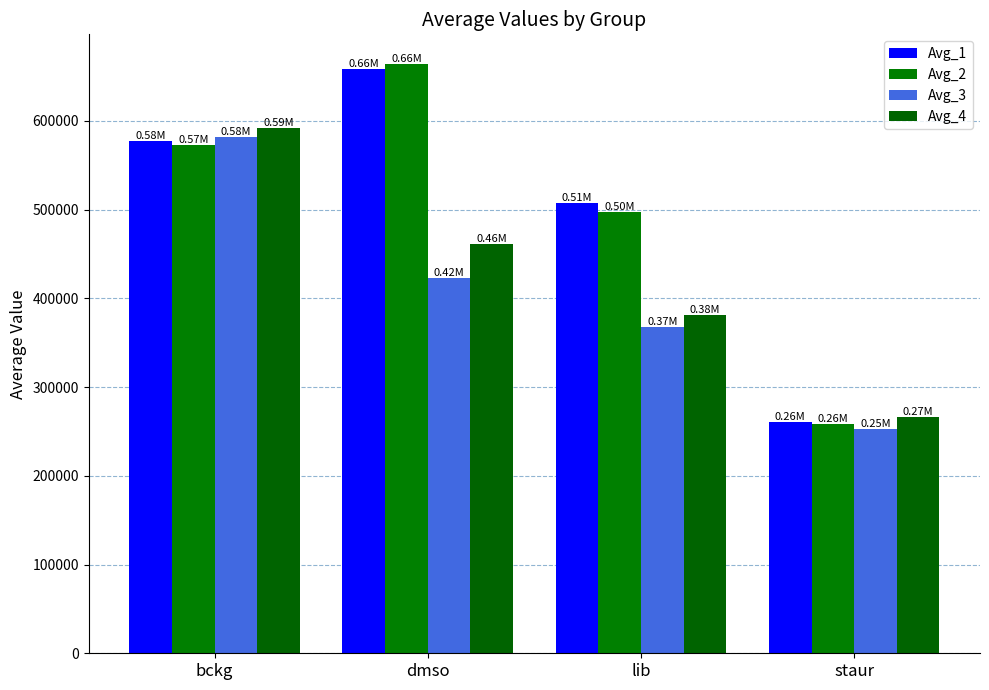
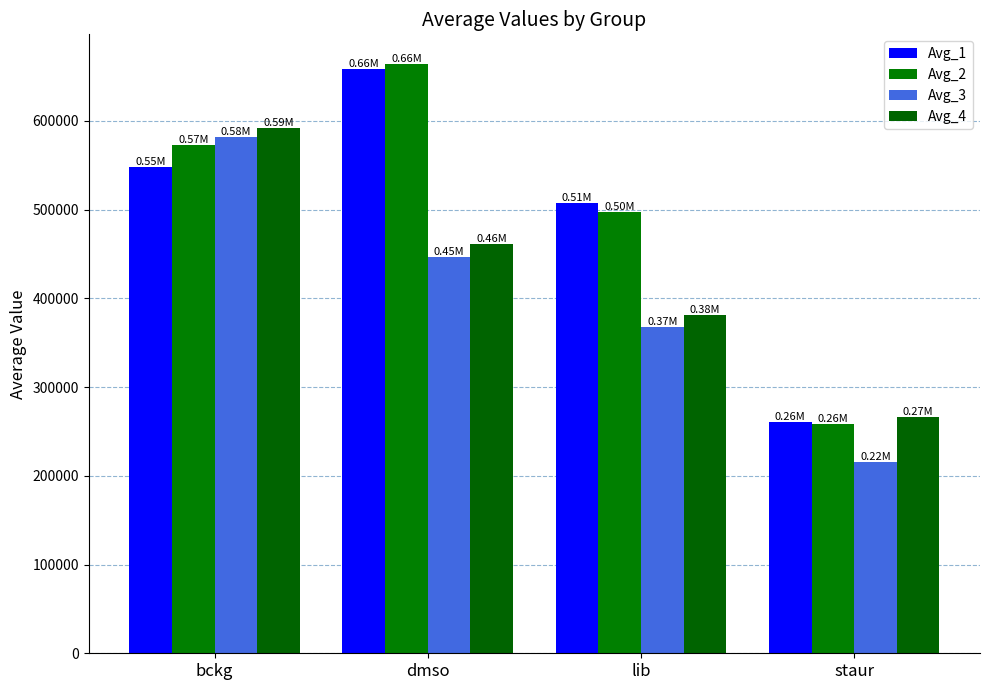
Avg_1, bckg: 0.58M -> 0.55M
Avg_3, dmso: 0.42M -> 0.45M
Avg_3, staur: 0.25M -> 0.22M
